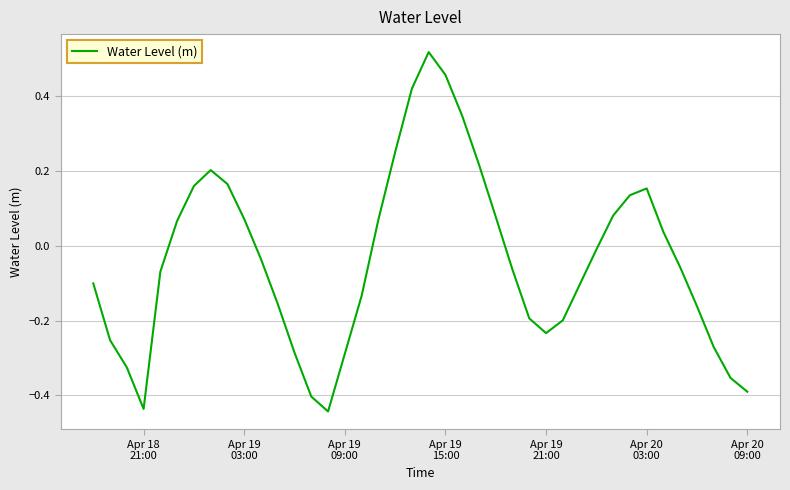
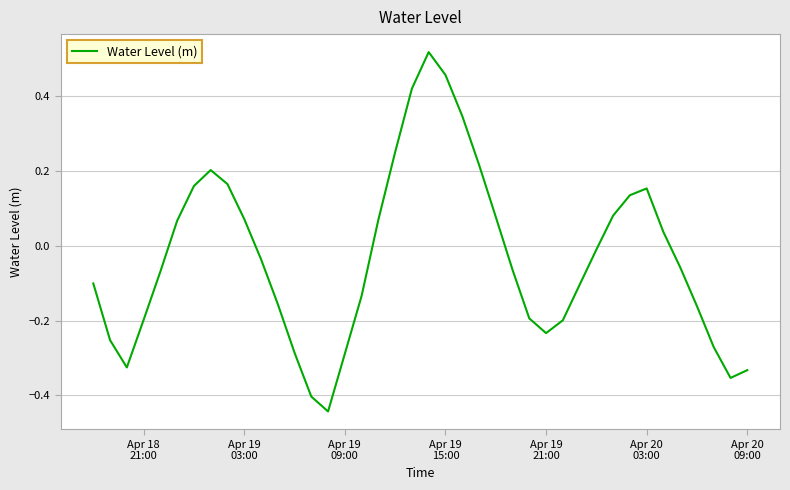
Apr 18 21:00: -0.44 -> -0.20
Apr 20 09:00: -0.39 -> -0.33
